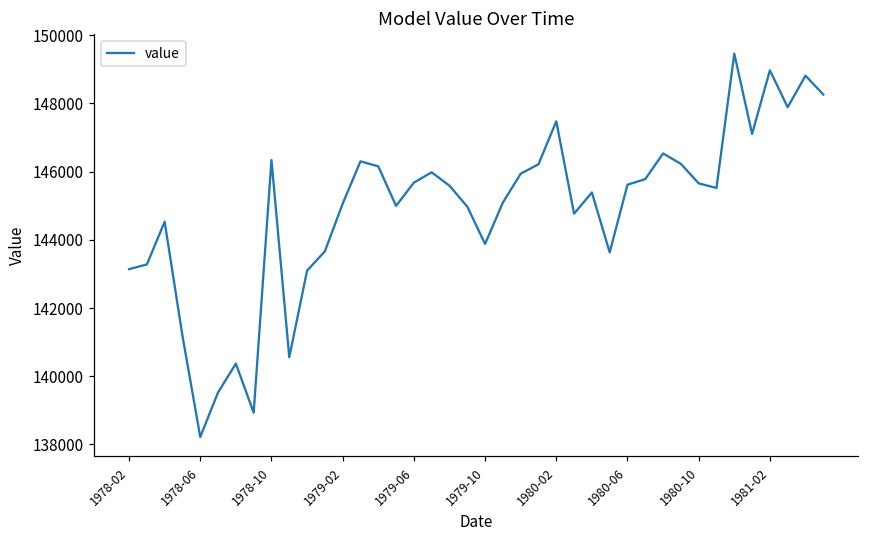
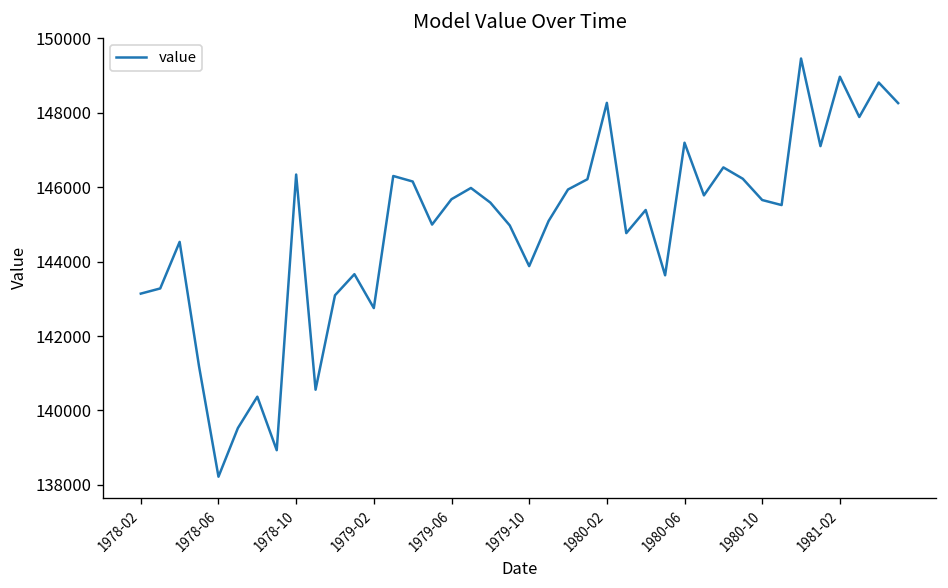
1979-02: 145100 -> 142800
1980-02: 147500 -> 148300
1980-06: 145600 -> 147200
